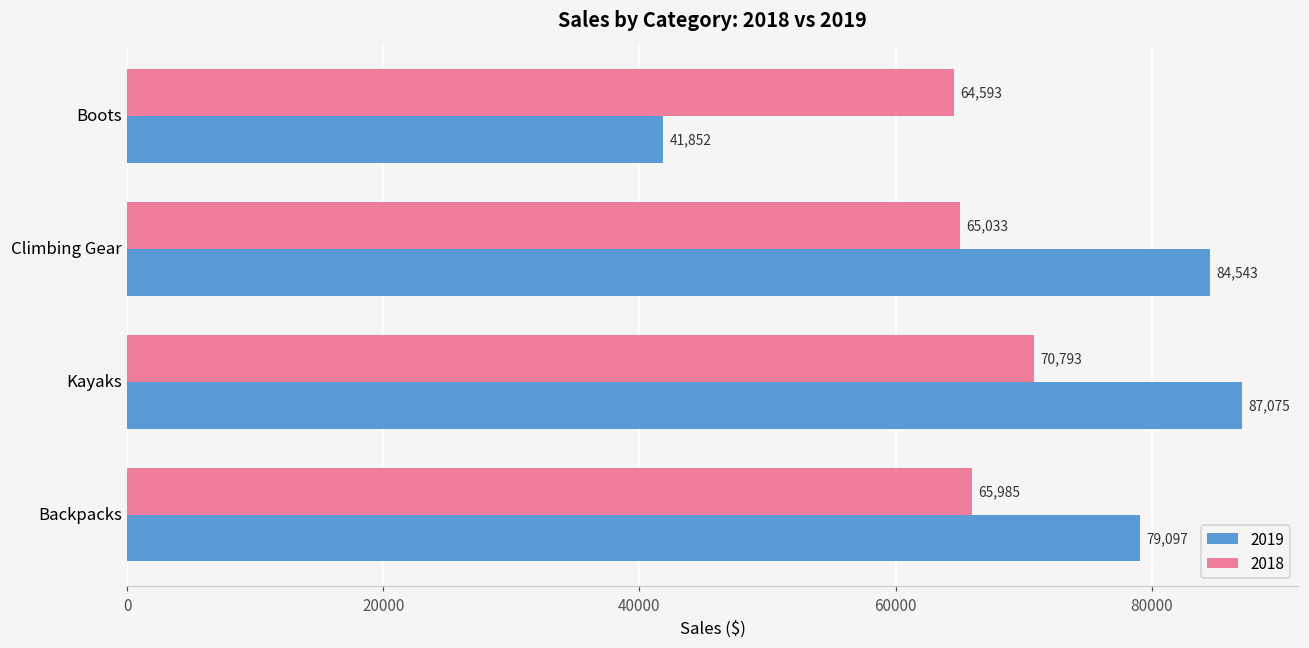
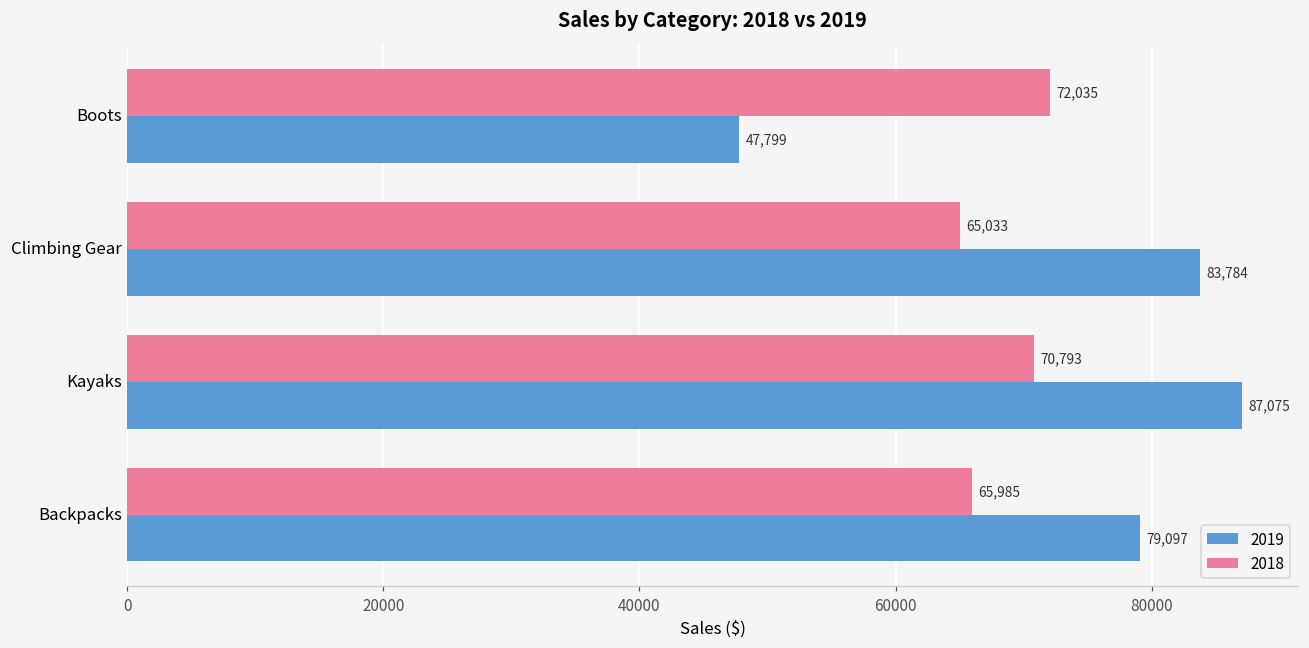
2018, Boots: 64,593 -> 72,035
2019, Boots: 41,852 -> 47,799
2019, Climbing Gear: 84,543 -> 83,784
